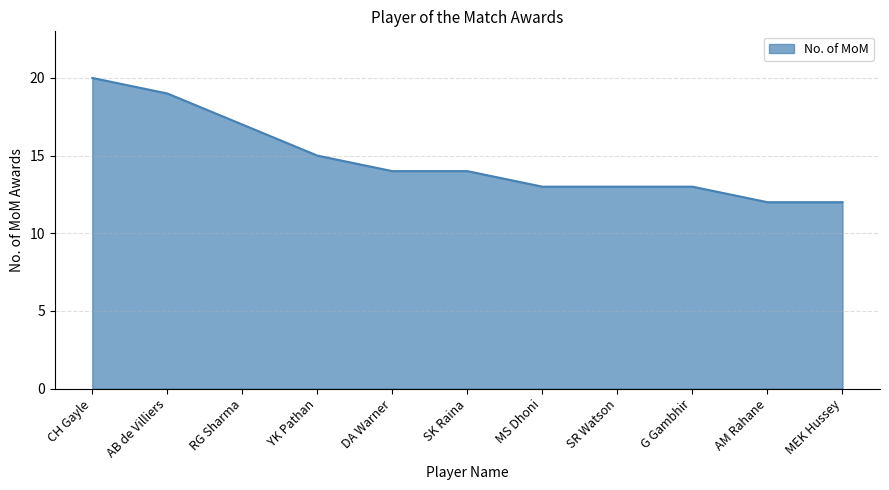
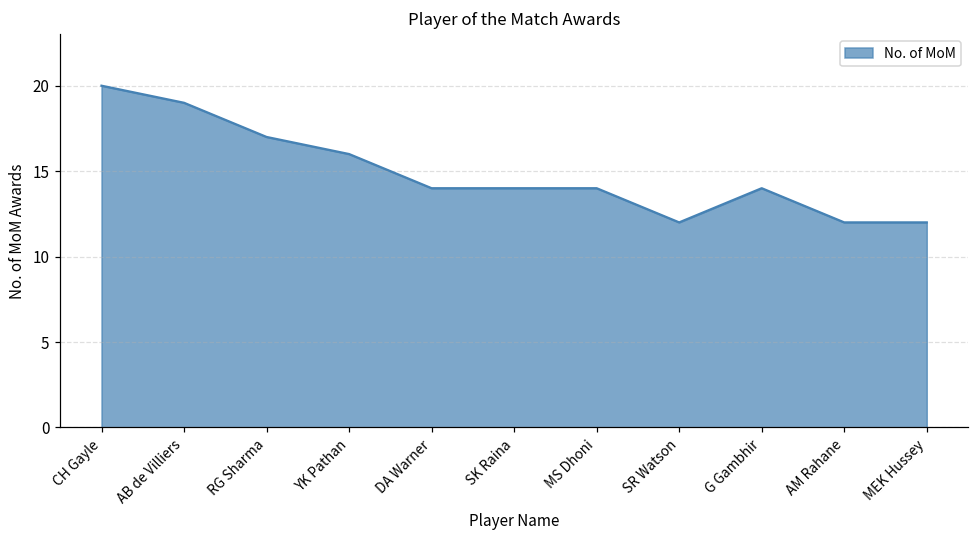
YK Pathan: 15 -> 16
MS Dhoni: 13 -> 14
SR Watson: 13 -> 12
G Gambhir: 13 -> 14
